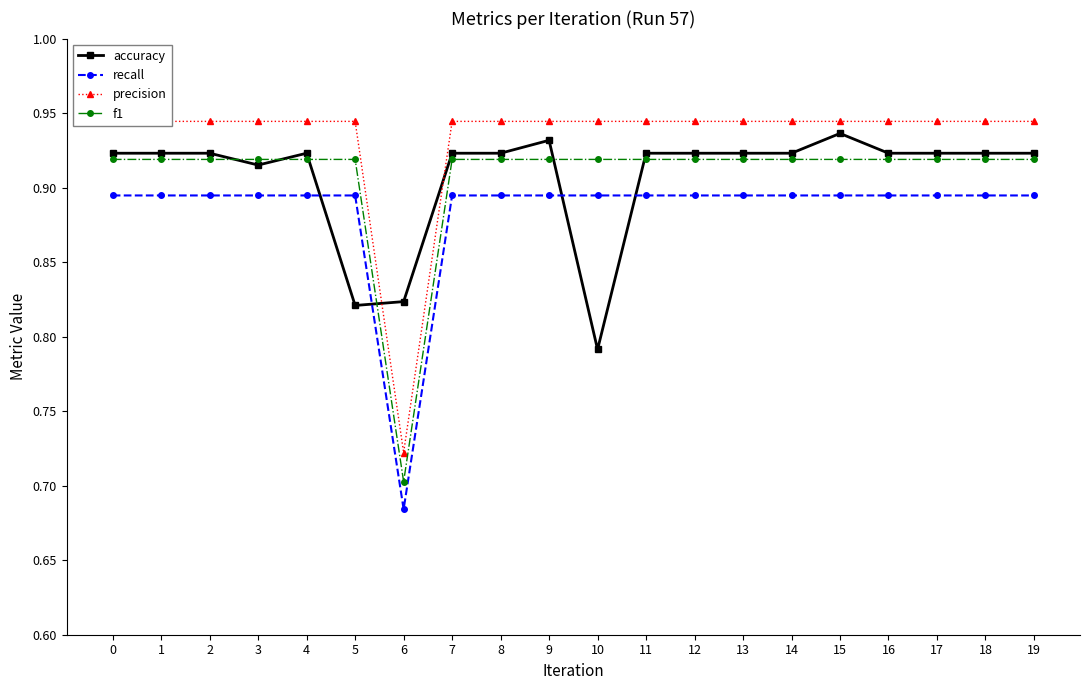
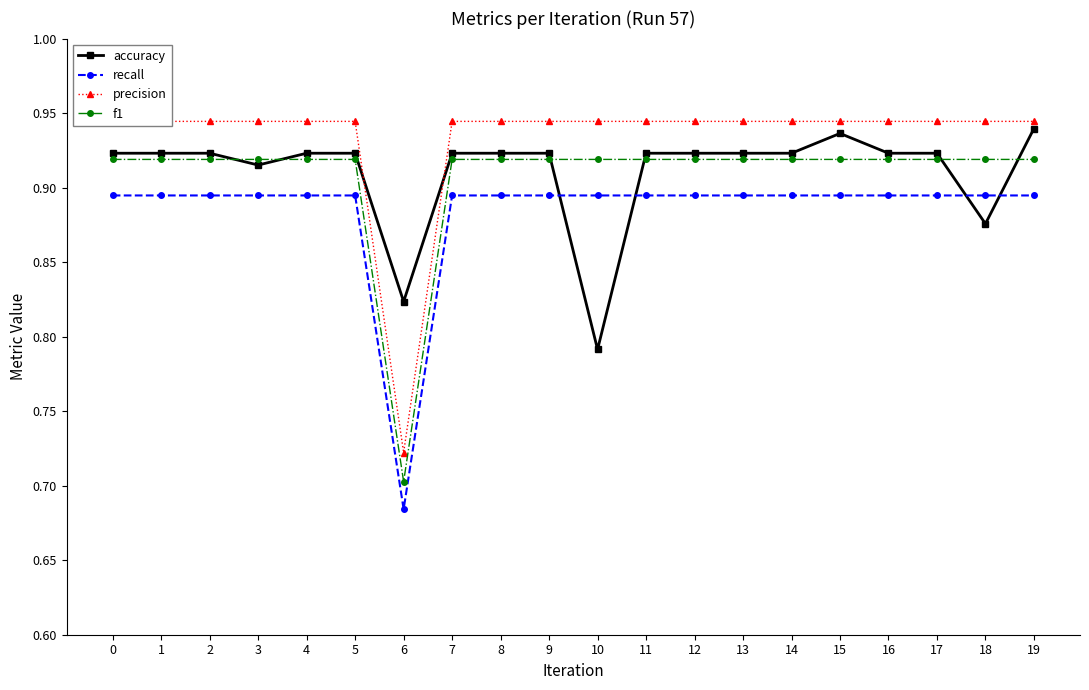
accuracy, 5: 0.821 -> 0.923
accuracy, 9: 0.932 -> 0.923
accuracy, 18: 0.923 -> 0.876
accuracy, 19: 0.923 -> 0.940
